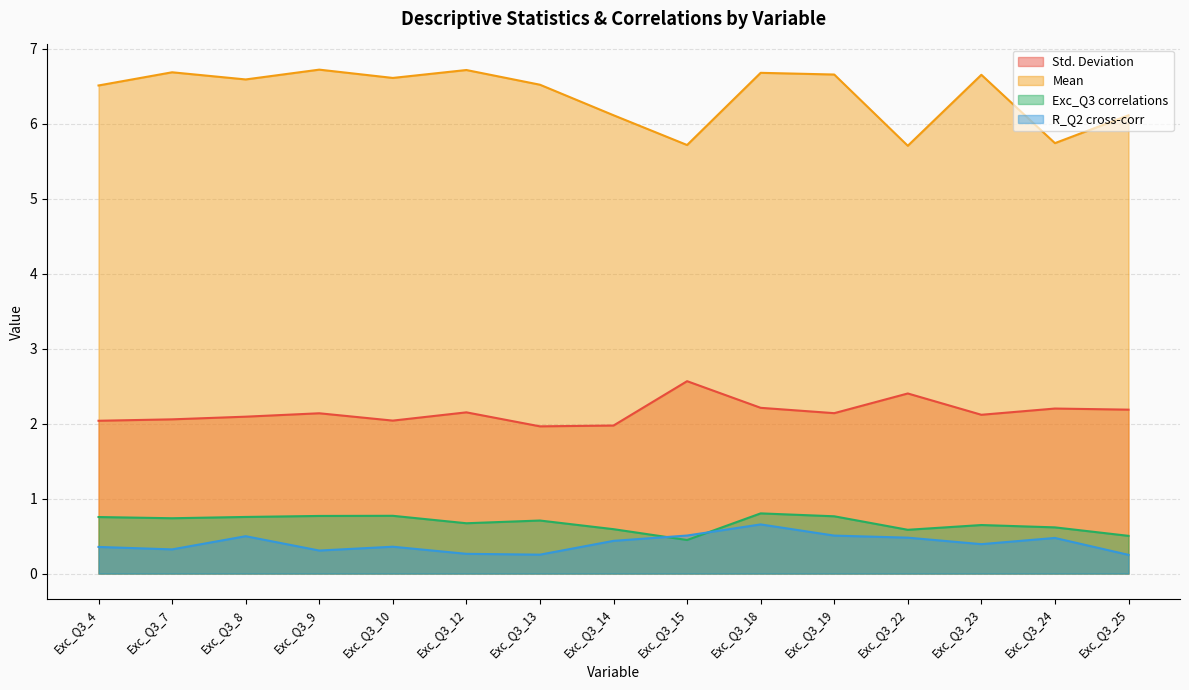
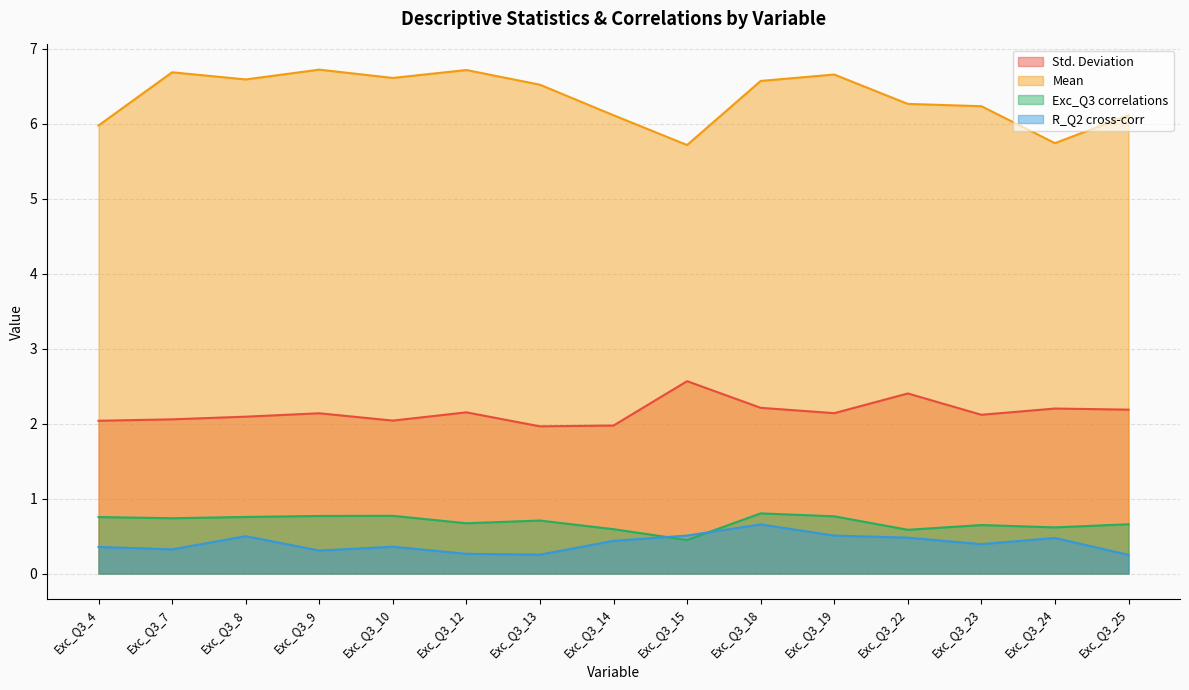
Mean, Exc_Q3_4: 6.5 -> 6.0
Mean, Exc_Q3_18: 6.7 -> 6.6
Mean, Exc_Q3_22: 5.7 -> 6.3
Mean, Exc_Q3_23: 6.6 -> 6.2
Exc_Q3 correlations, Exc_Q3_25: 0.5 -> 0.7
